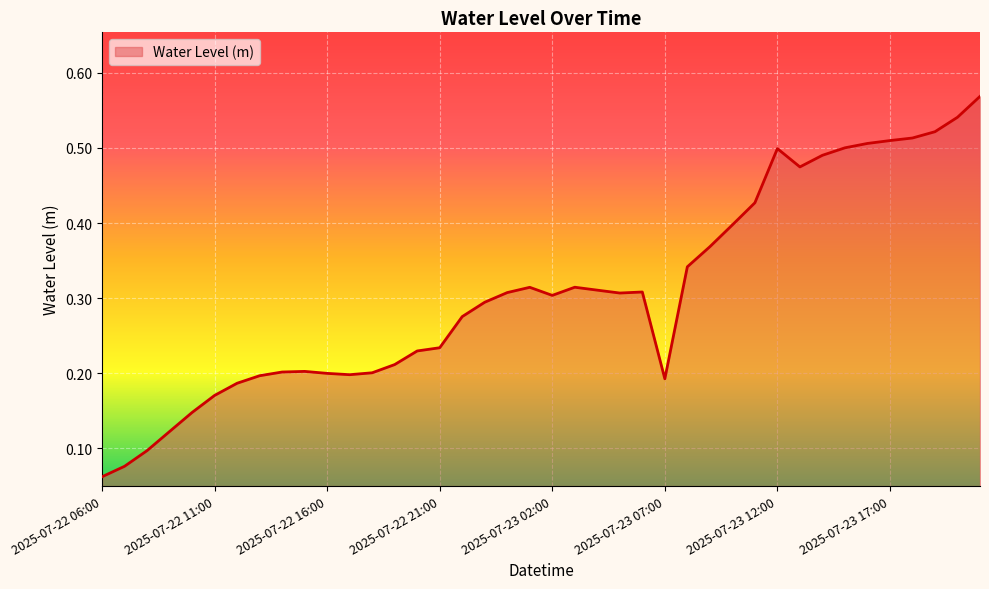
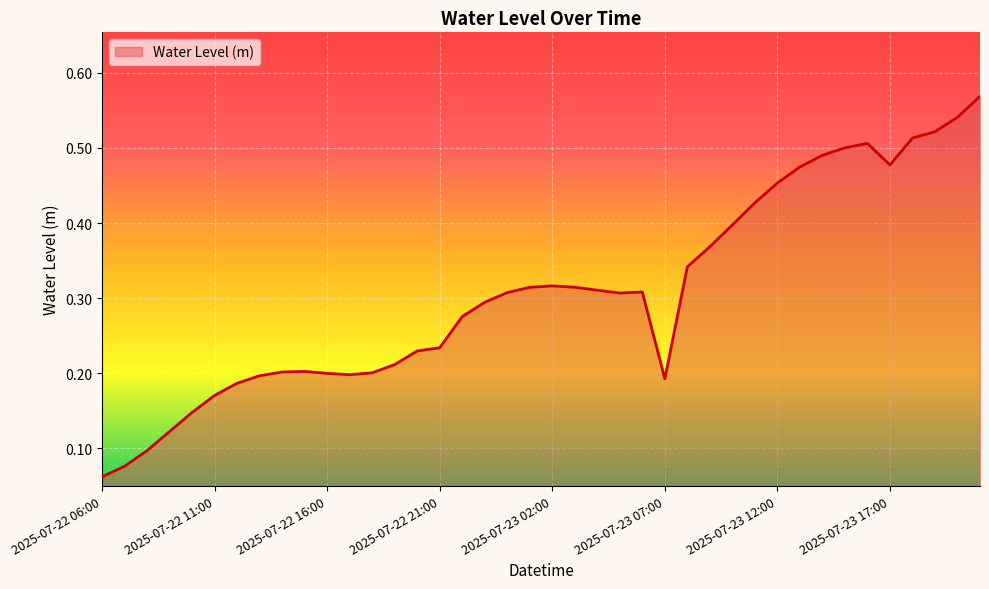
2025-07-23 02:00: 0.30 -> 0.32
2025-07-23 12:00: 0.50 -> 0.45
2025-07-23 17:00: 0.51 -> 0.48
